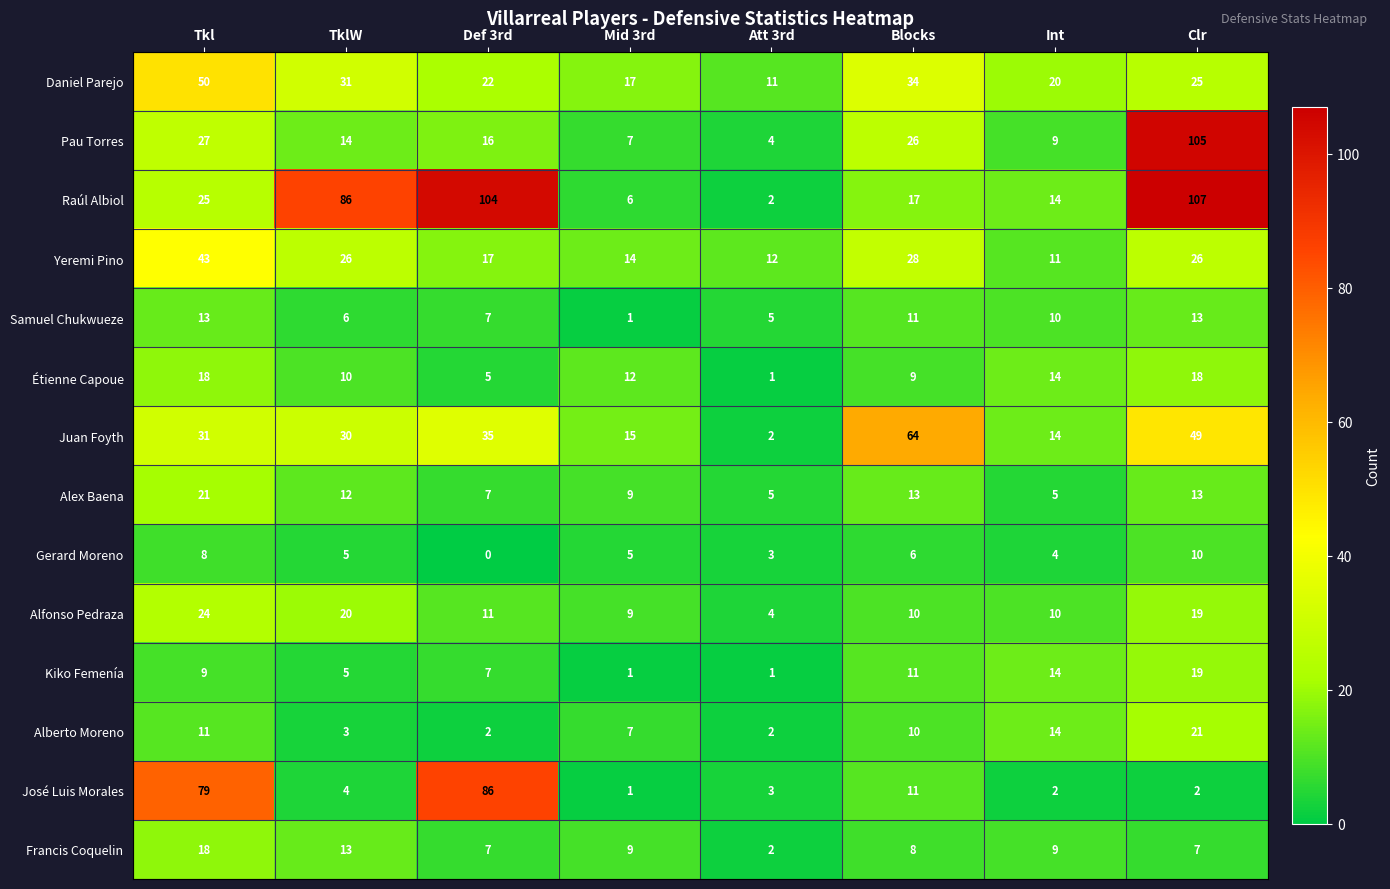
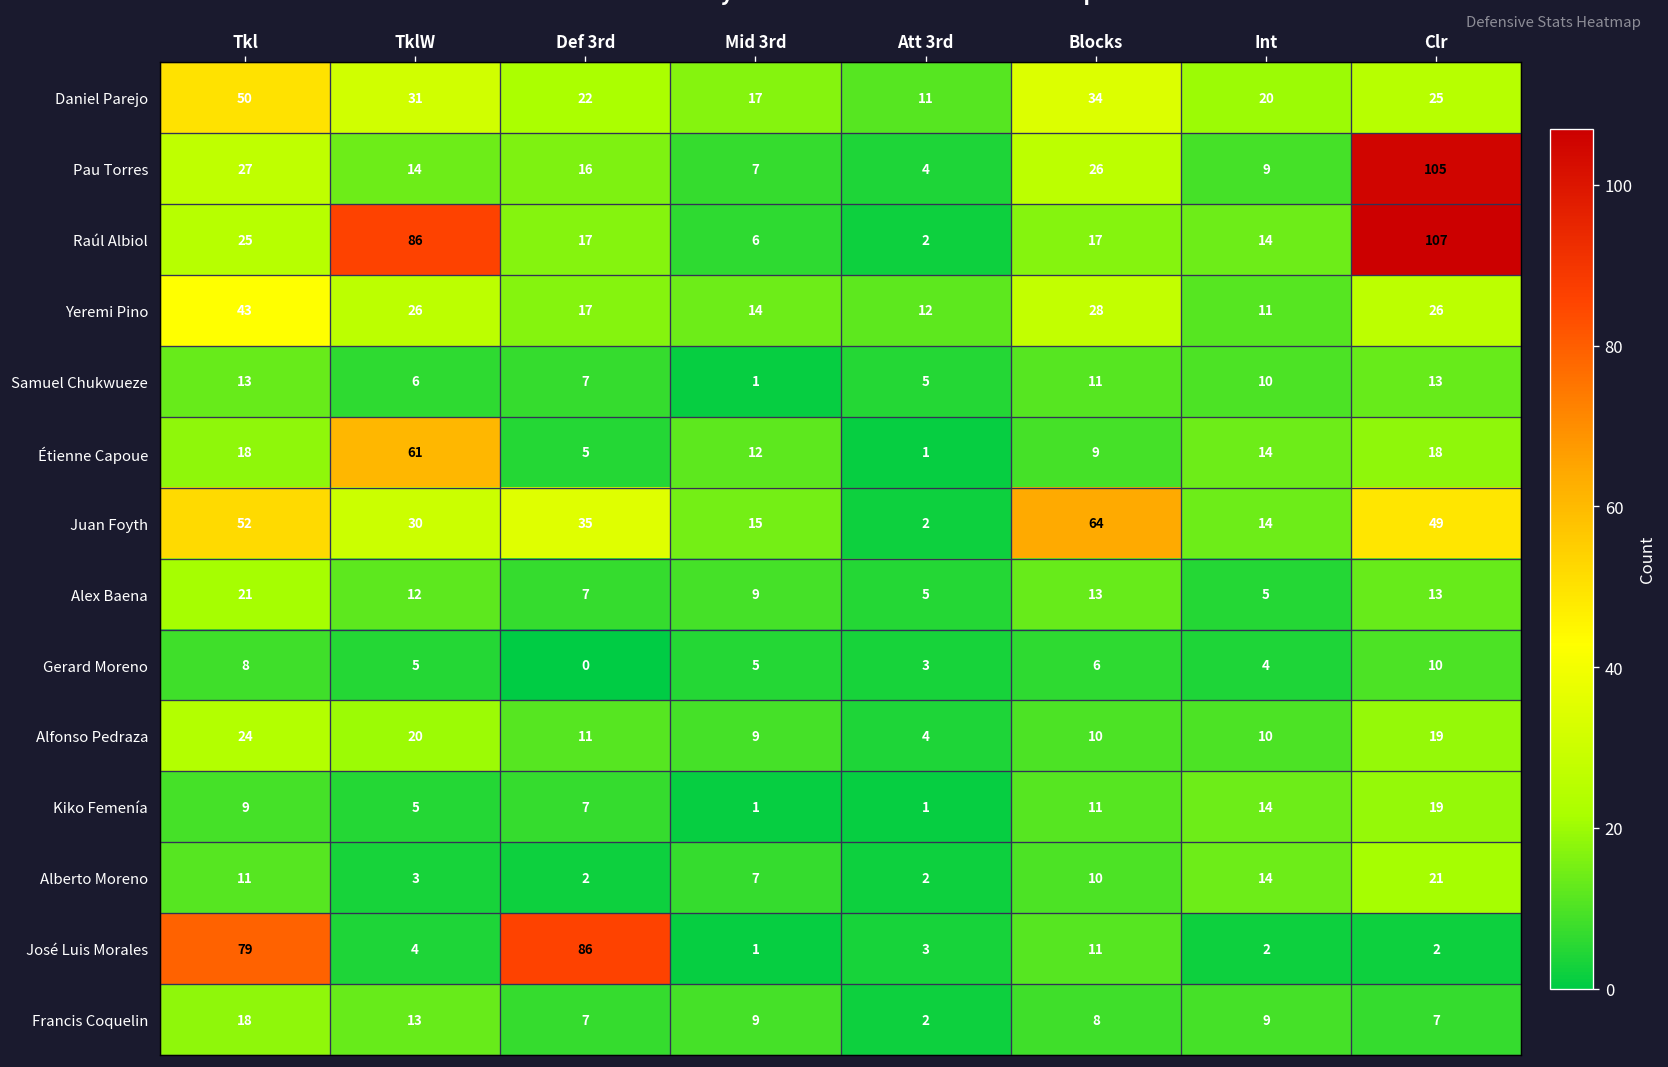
Raúl Albiol, Def 3rd: 104 -> 17
Étienne Capoue, TklW: 10 -> 61
Juan Foyth, Tkl: 31 -> 52
